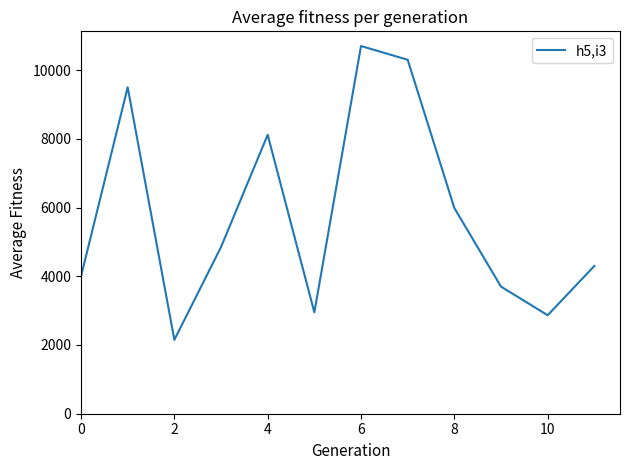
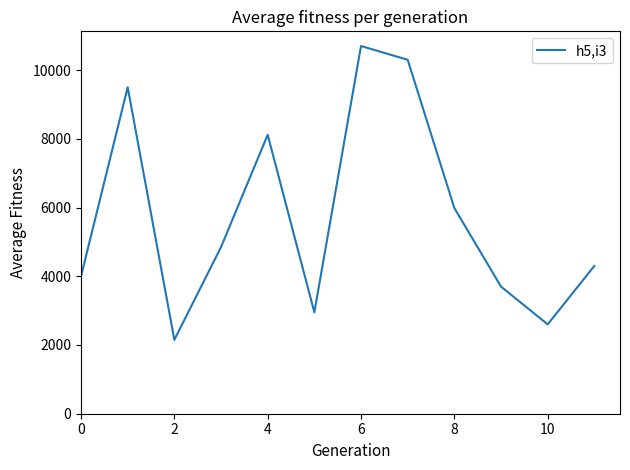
10: 2900 -> 2600
